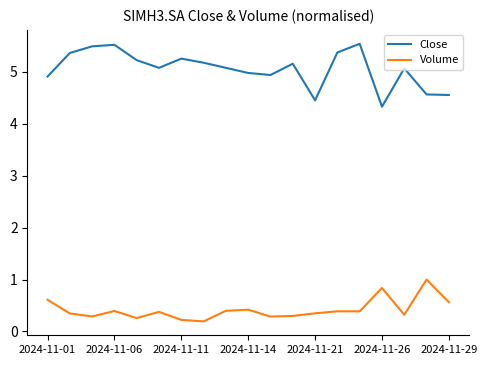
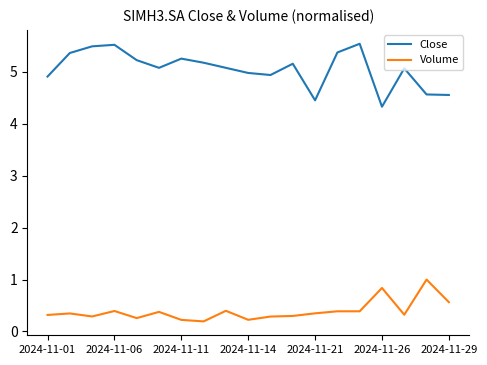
Volume, 2024-11-01: 0.6 -> 0.3
Volume, 2024-11-14: 0.4 -> 0.2
